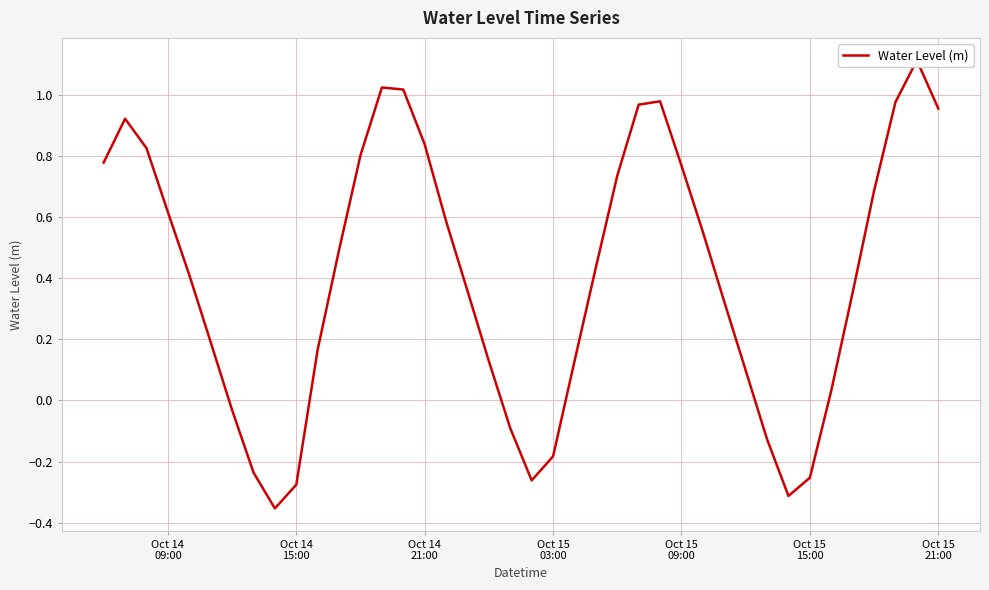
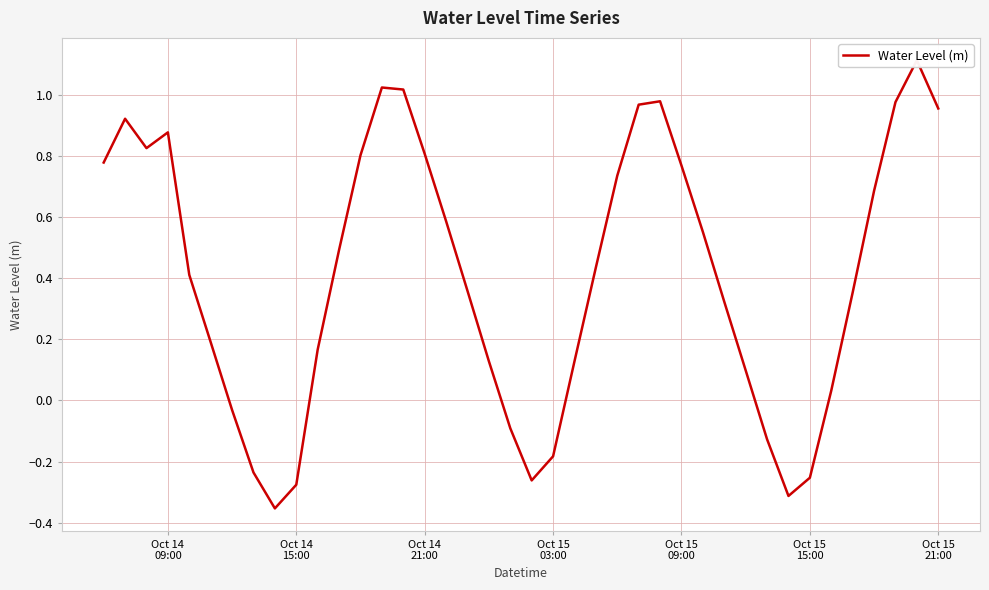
Oct 14 09:00: 0.62 -> 0.88
Oct 14 21:00: 0.84 -> 0.81
